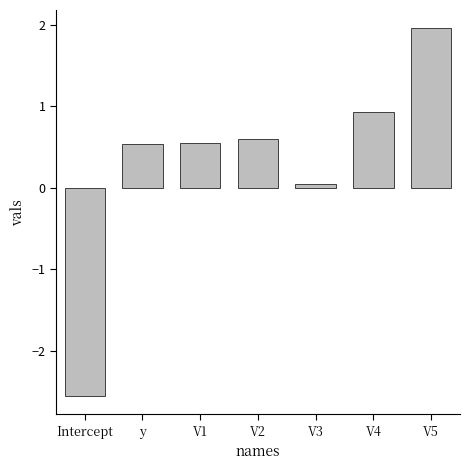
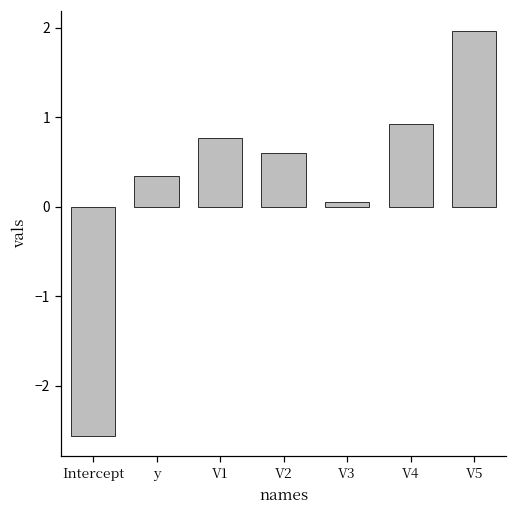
y: 0.5 -> 0.3
V1: 0.5 -> 0.8
